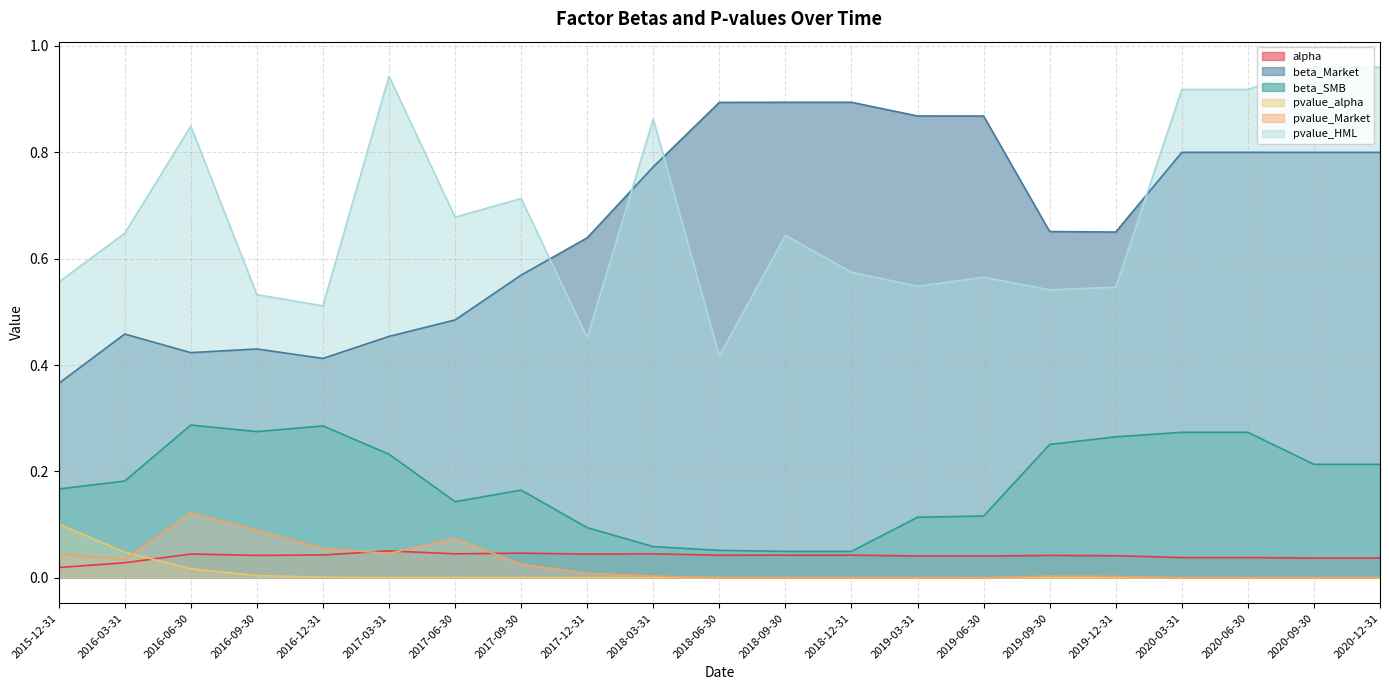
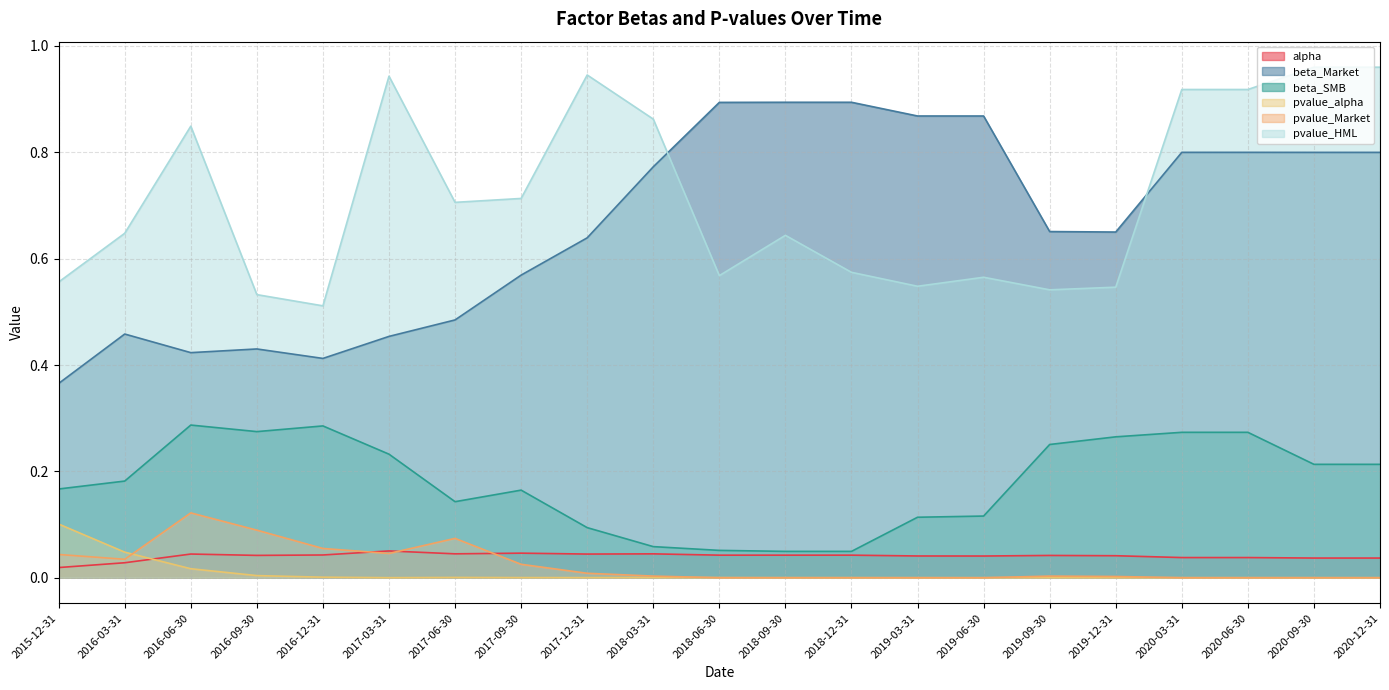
pvalue_HML, 2017-06-30: 0.68 -> 0.71
pvalue_HML, 2017-12-31: 0.45 -> 0.95
pvalue_HML, 2018-06-30: 0.42 -> 0.57
